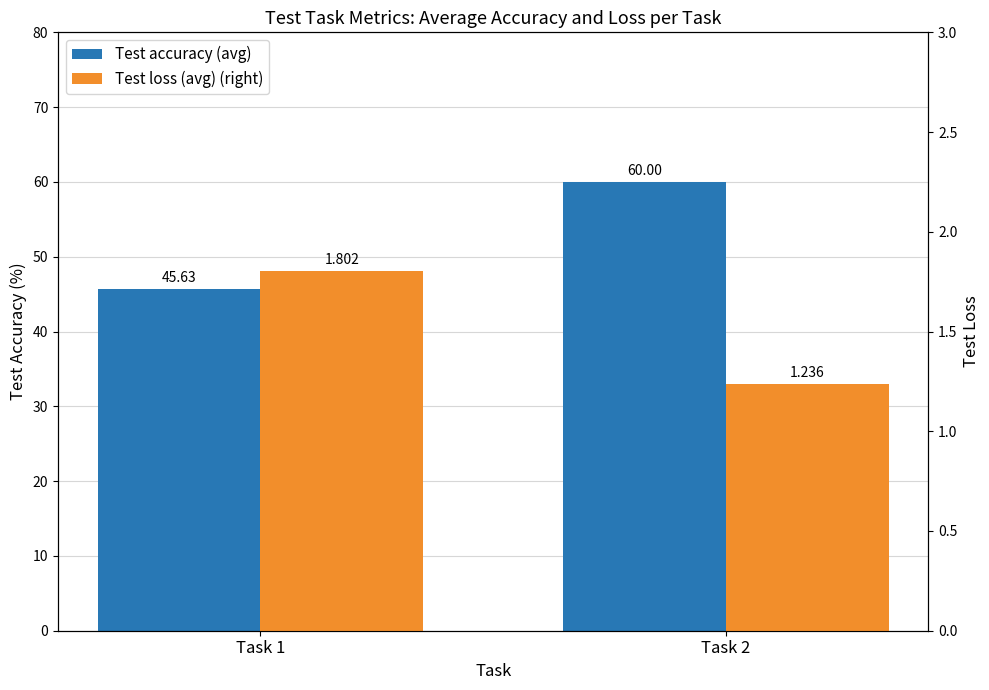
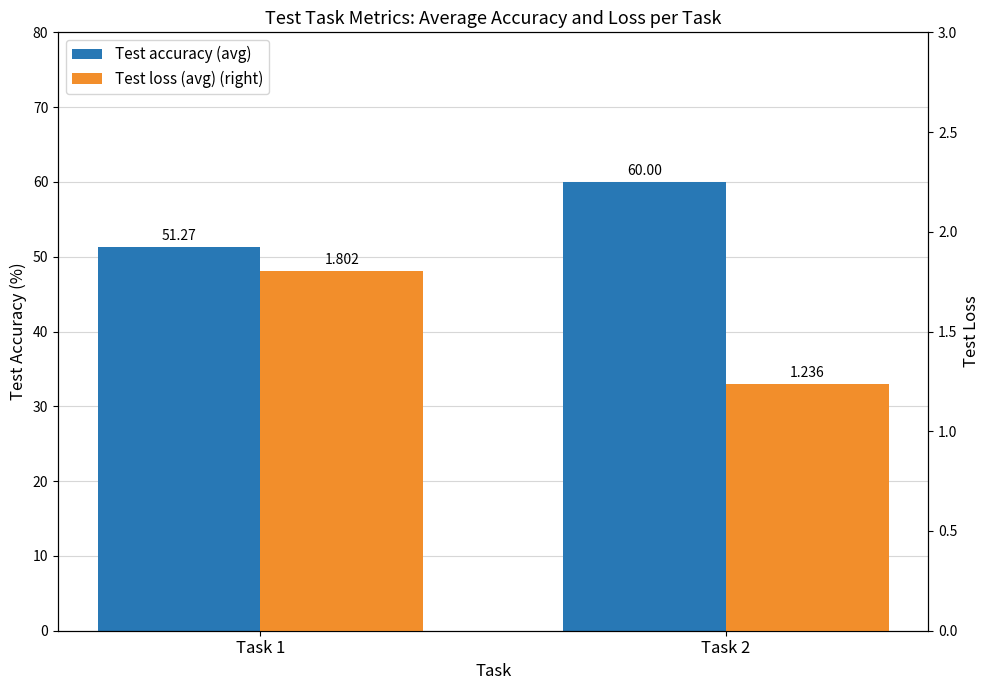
Test accuracy (avg), Task 1: 45.63 -> 51.27
